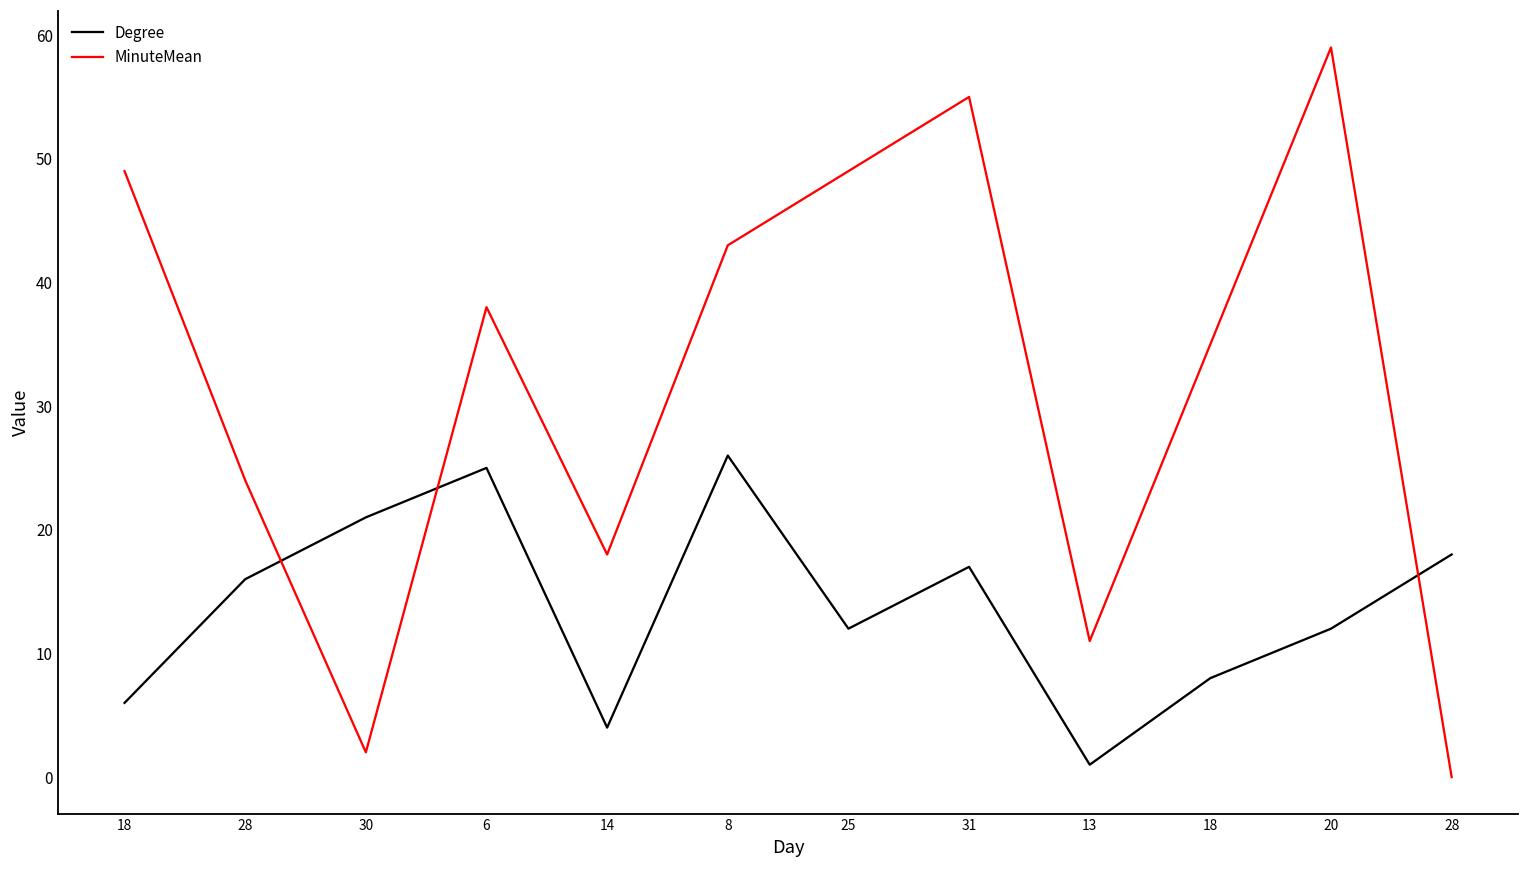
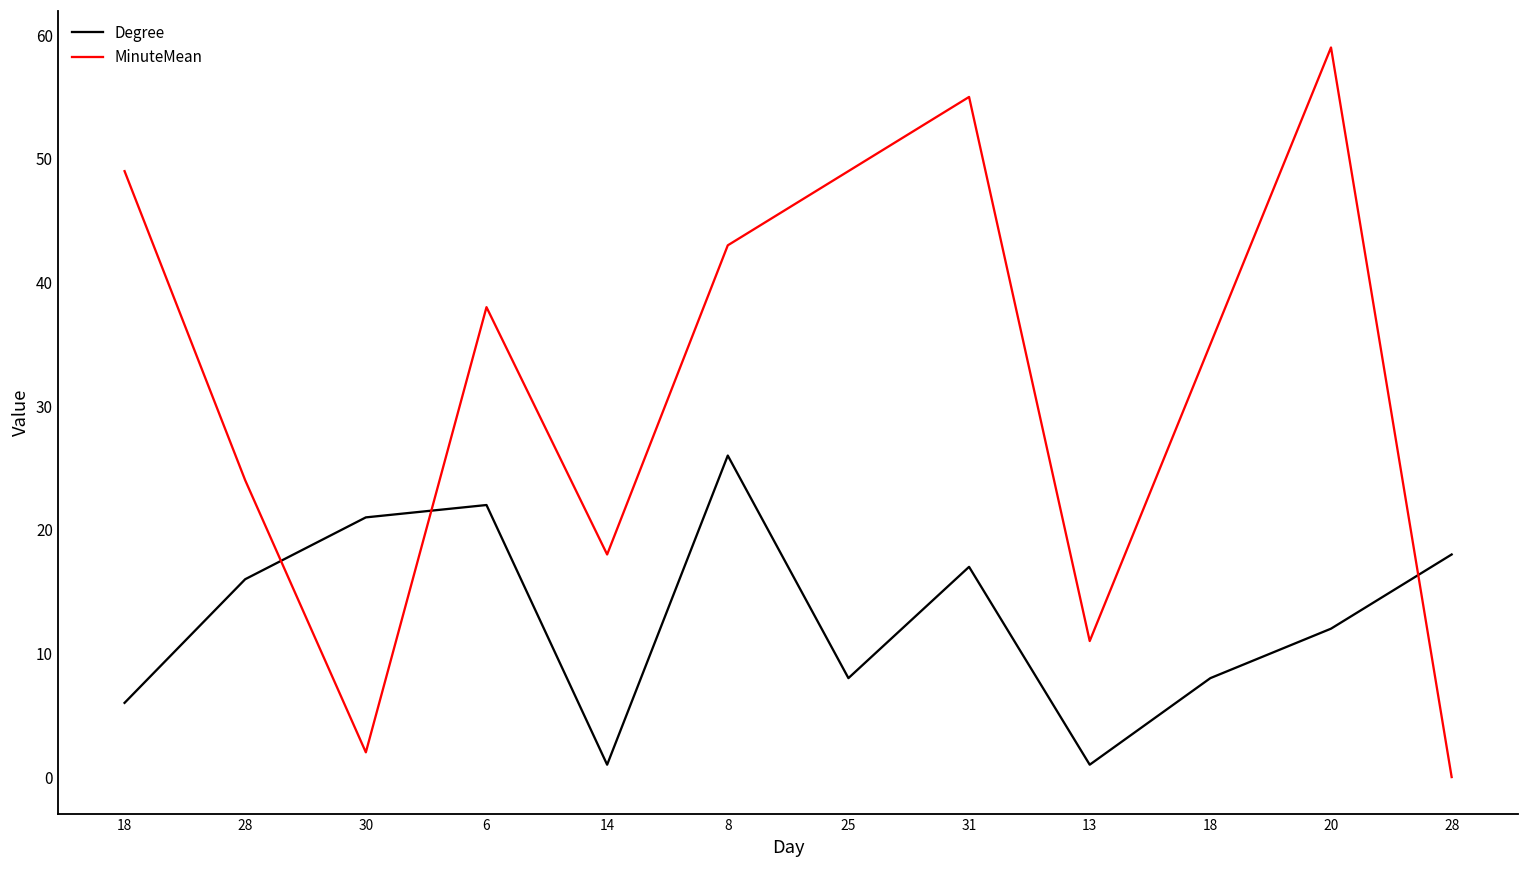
Degree, 6: 25 -> 22
Degree, 14: 4 -> 1
Degree, 25: 12 -> 8
